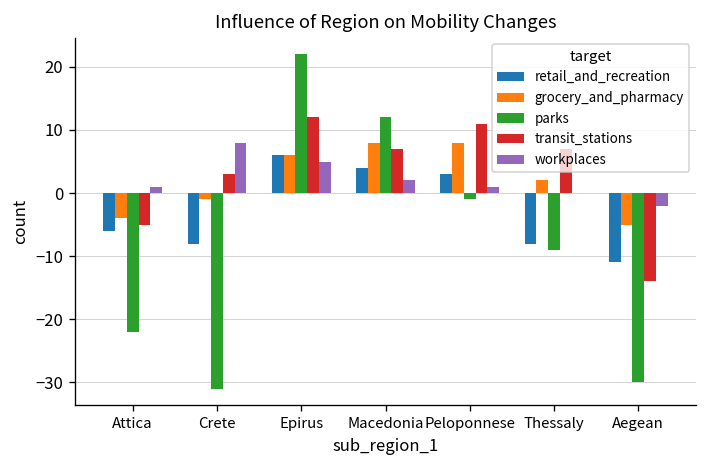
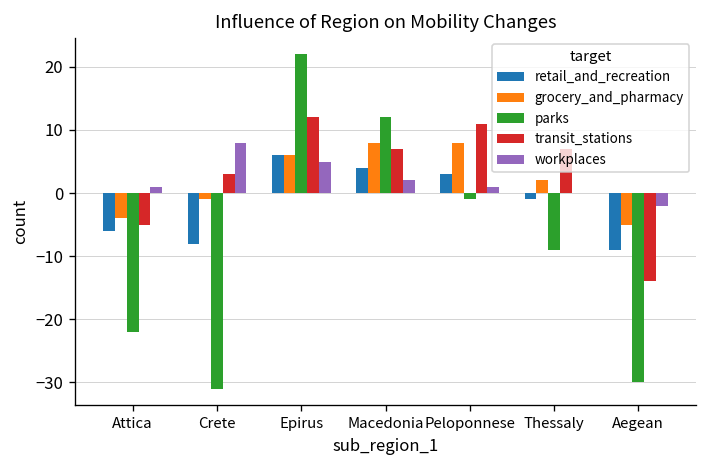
retail_and_recreation, Thessaly: -8 -> -1
retail_and_recreation, Aegean: -11 -> -9
